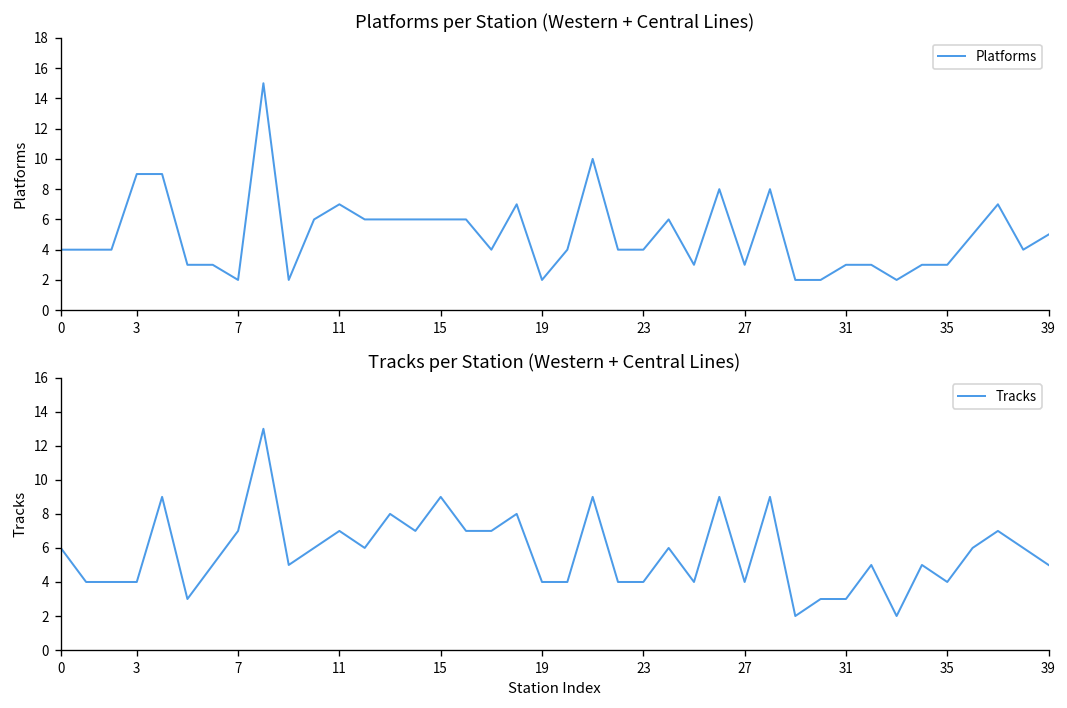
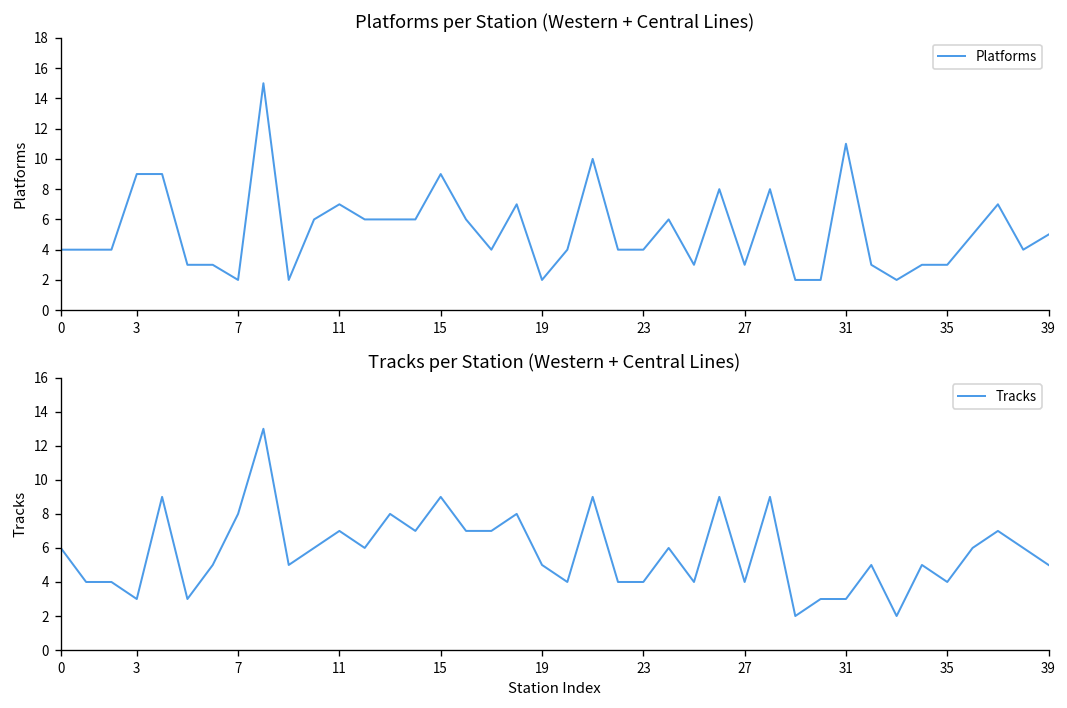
Platforms per Station (Western + Central Lines), 15: 6 -> 9
Platforms per Station (Western + Central Lines), 31: 3 -> 11
Tracks per Station (Western + Central Lines), 3: 4 -> 3
Tracks per Station (Western + Central Lines), 7: 7 -> 8
Tracks per Station (Western + Central Lines), 19: 4 -> 5
